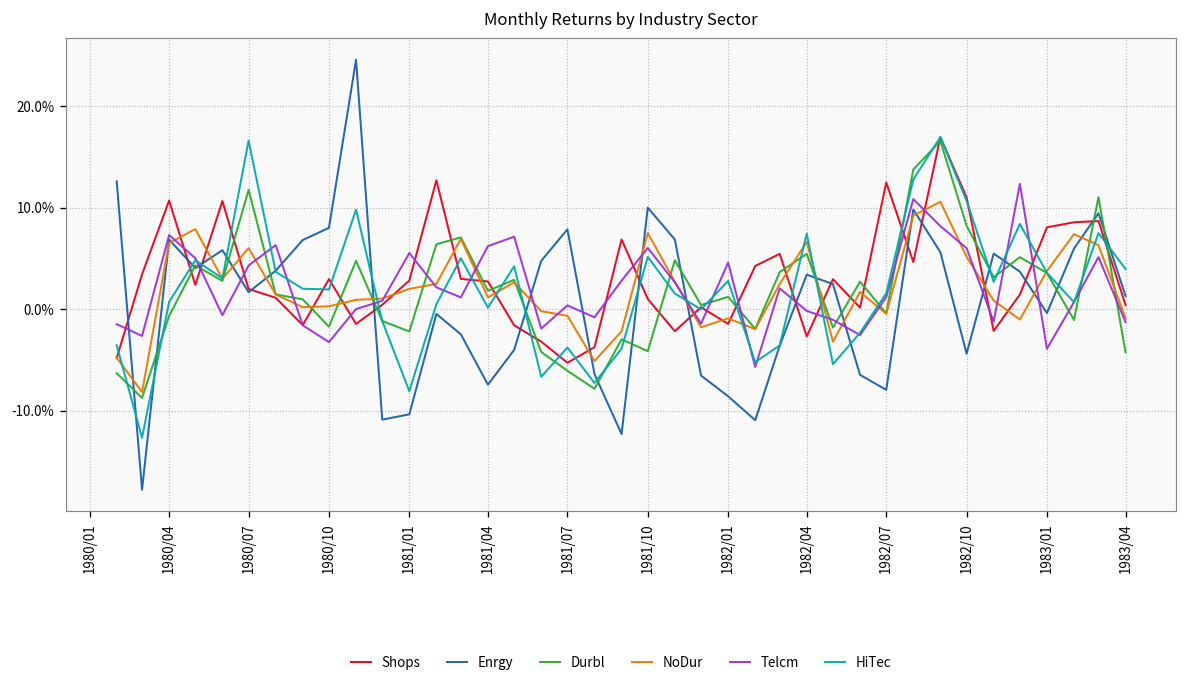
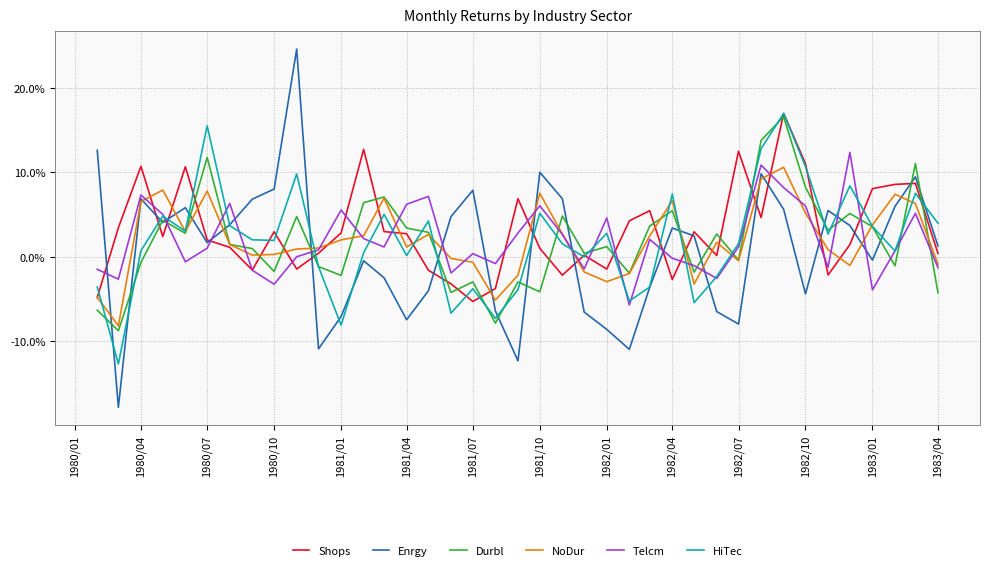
NoDur, 1980/07: 6% -> 8%
Telcm, 1980/07: 4% -> 1%
HiTec, 1980/07: 17% -> 15%
Enrgy, 1981/01: -10% -> -7%
Durbl, 1981/04: 2% -> 3%
Durbl, 1981/07: -6% -> -3%
NoDur, 1982/01: -1% -> -3%
